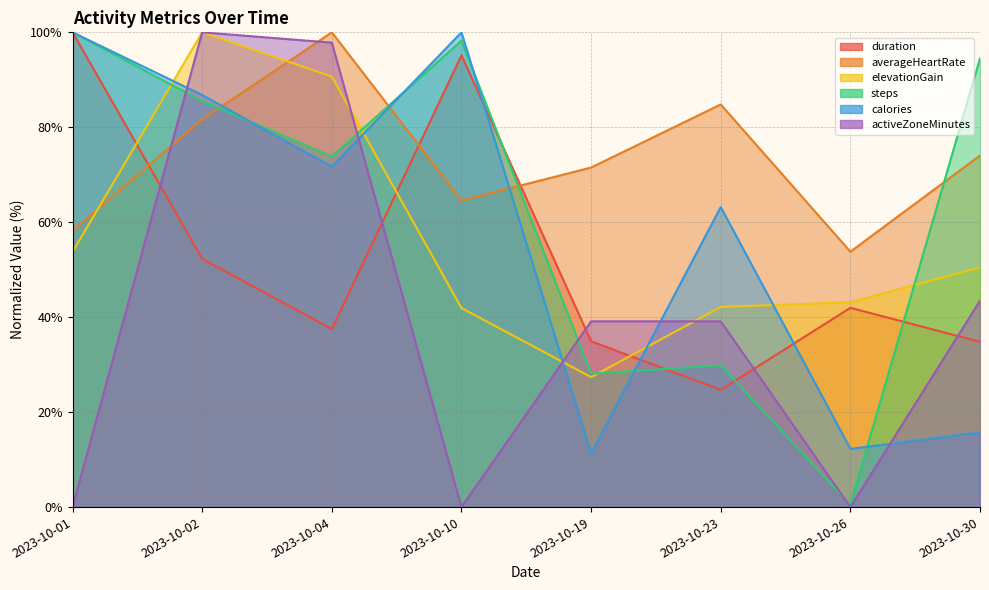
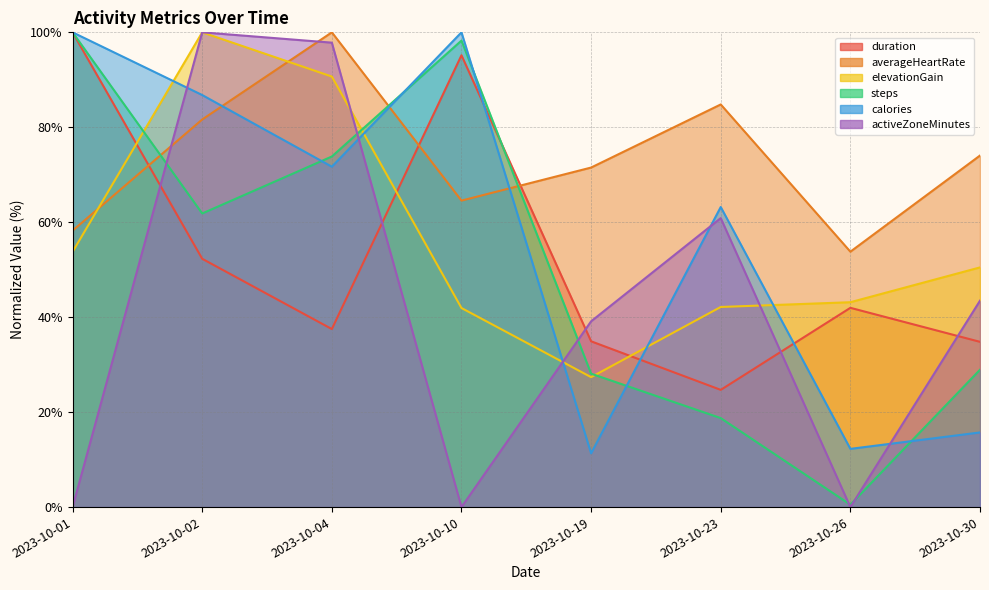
steps, 2023-10-02: 86% -> 62%
steps, 2023-10-23: 30% -> 19%
activeZoneMinutes, 2023-10-23: 39% -> 61%
steps, 2023-10-30: 95% -> 29%
